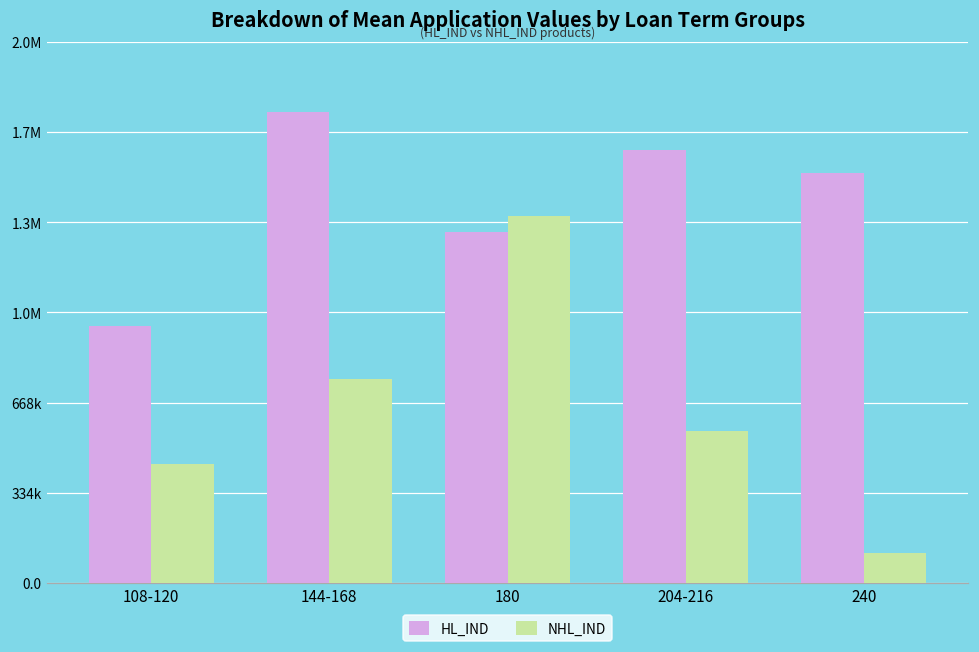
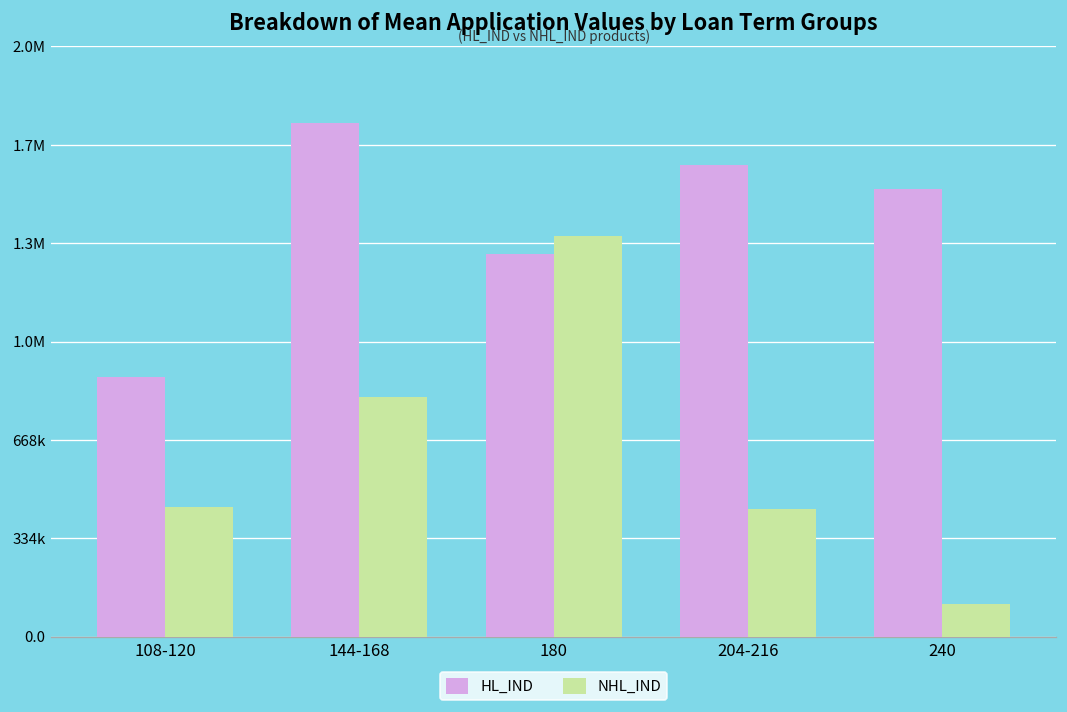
HL_IND, 108-120: 950000 -> 880000
NHL_IND, 144-168: 760000 -> 820000
NHL_IND, 204-216: 560000 -> 430000
